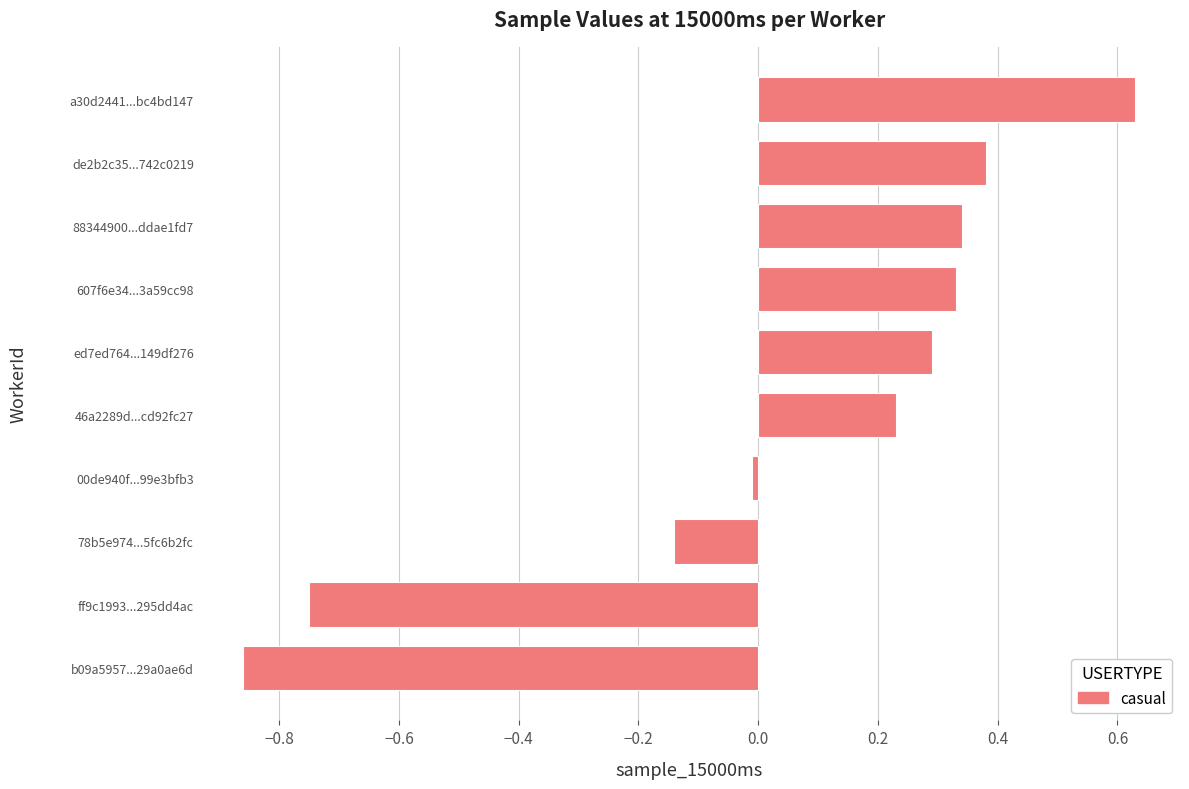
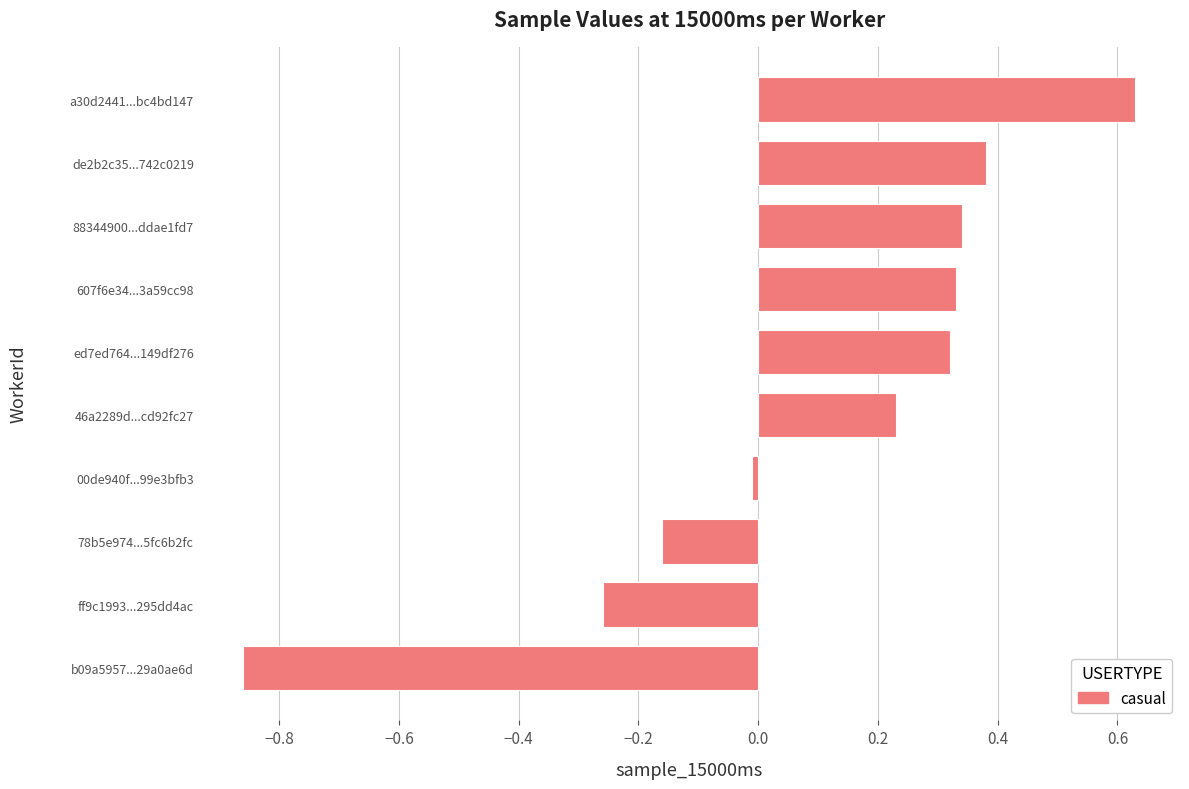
ed7ed764...149df276: 0.29 -> 0.32
78b5e974...5fc6b2fc: -0.14 -> -0.16
ff9c1993...295dd4ac: -0.75 -> -0.26
